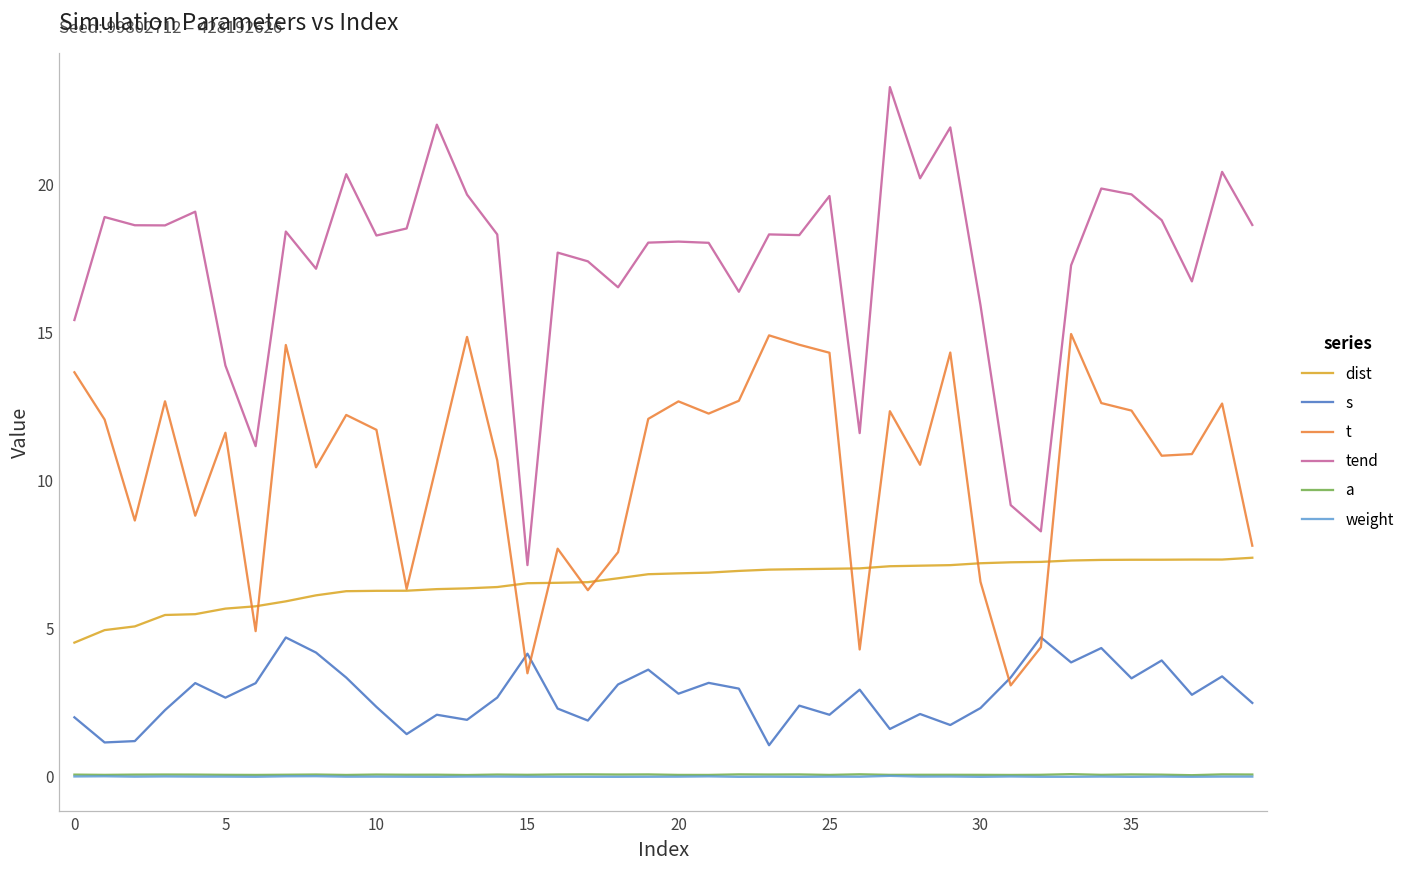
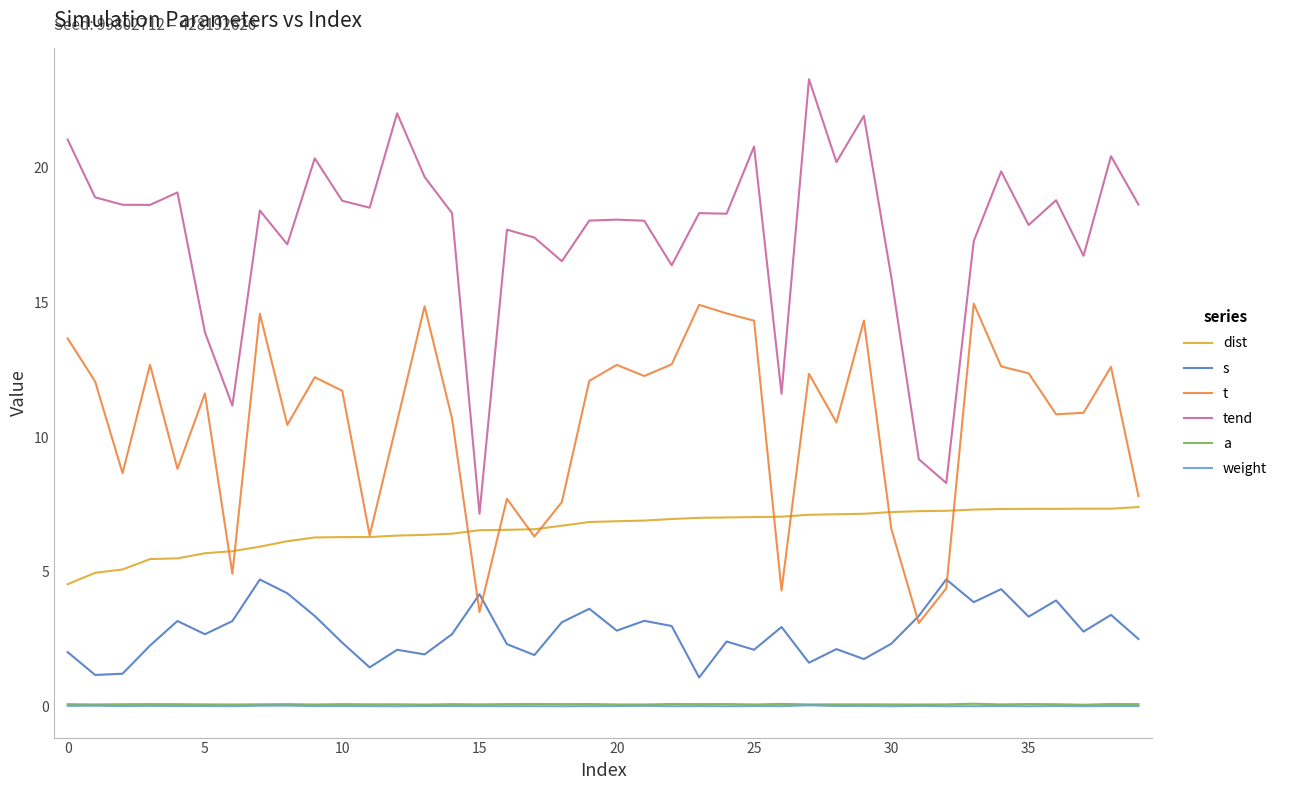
tend, 0: 15.4 -> 21.1
tend, 10: 18.3 -> 18.8
tend, 25: 19.6 -> 20.8
tend, 35: 19.7 -> 17.9
